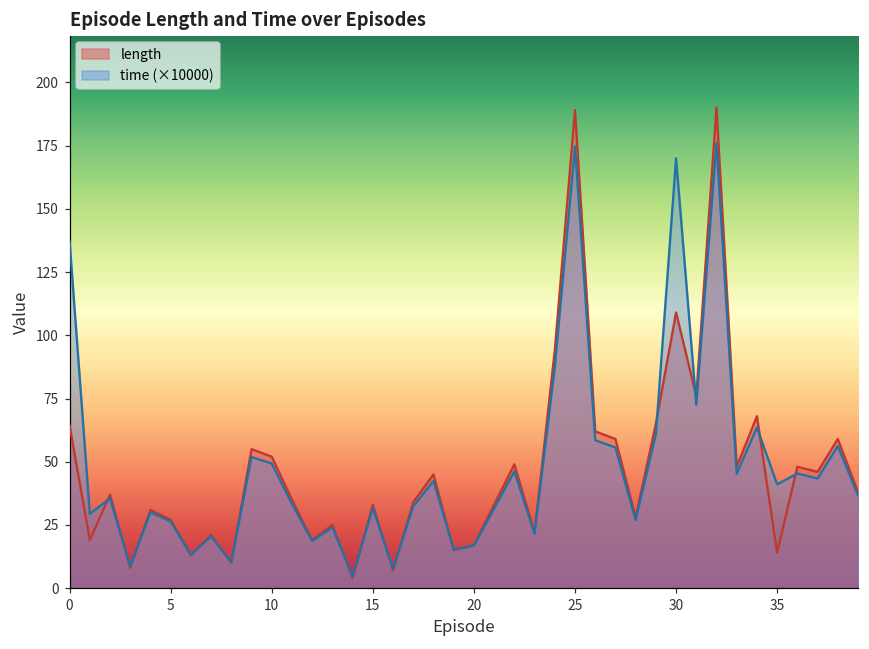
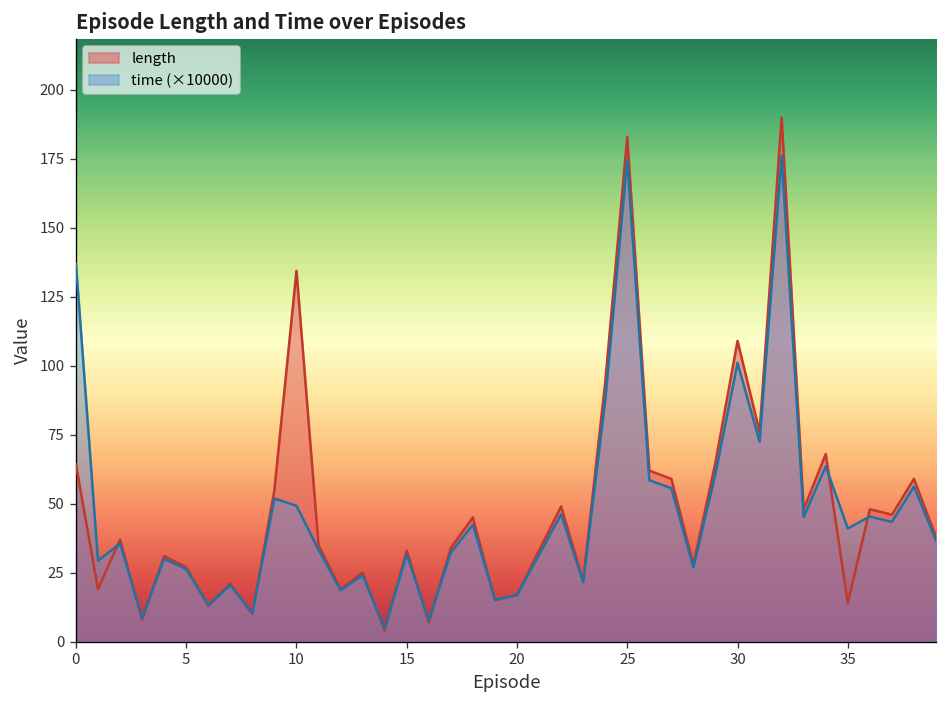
length, 10: 52 -> 134
length, 25: 189 -> 183
time (×10000), 30: 170 -> 101
